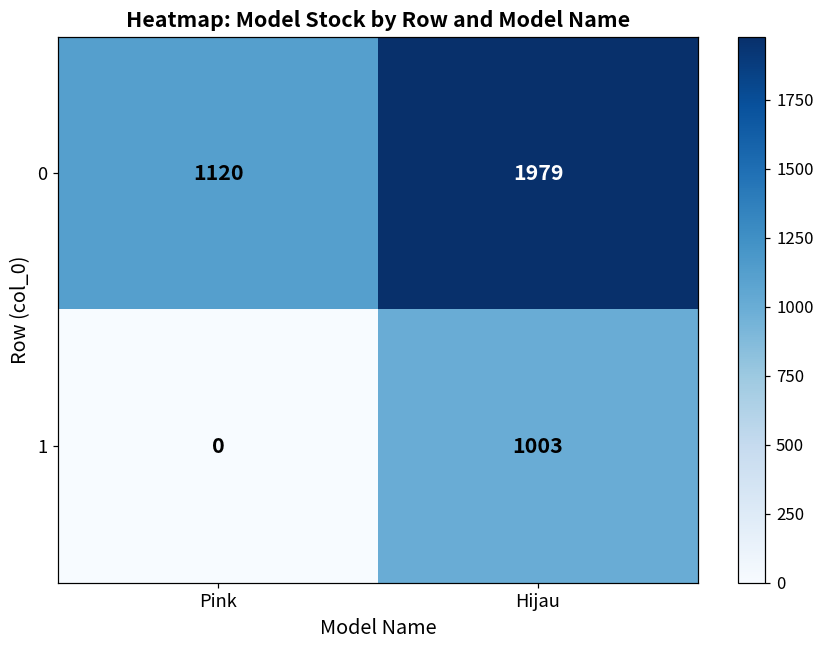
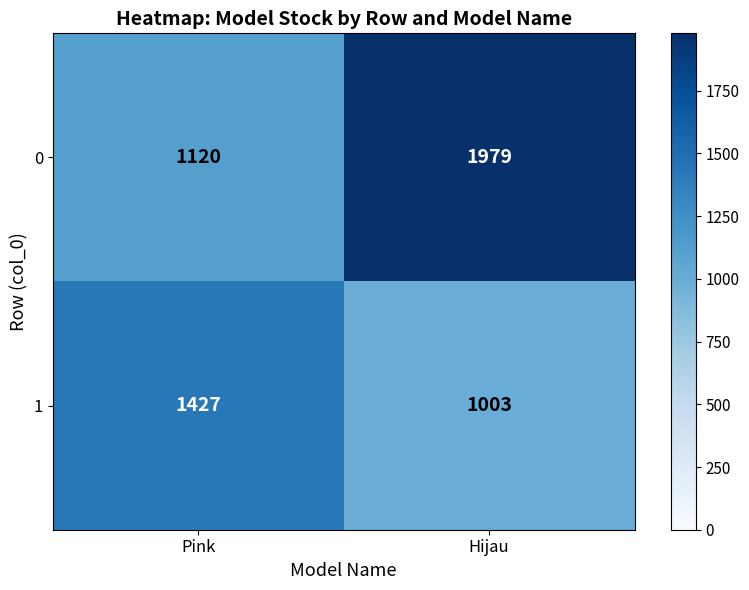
1, Pink: 0 -> 1427
